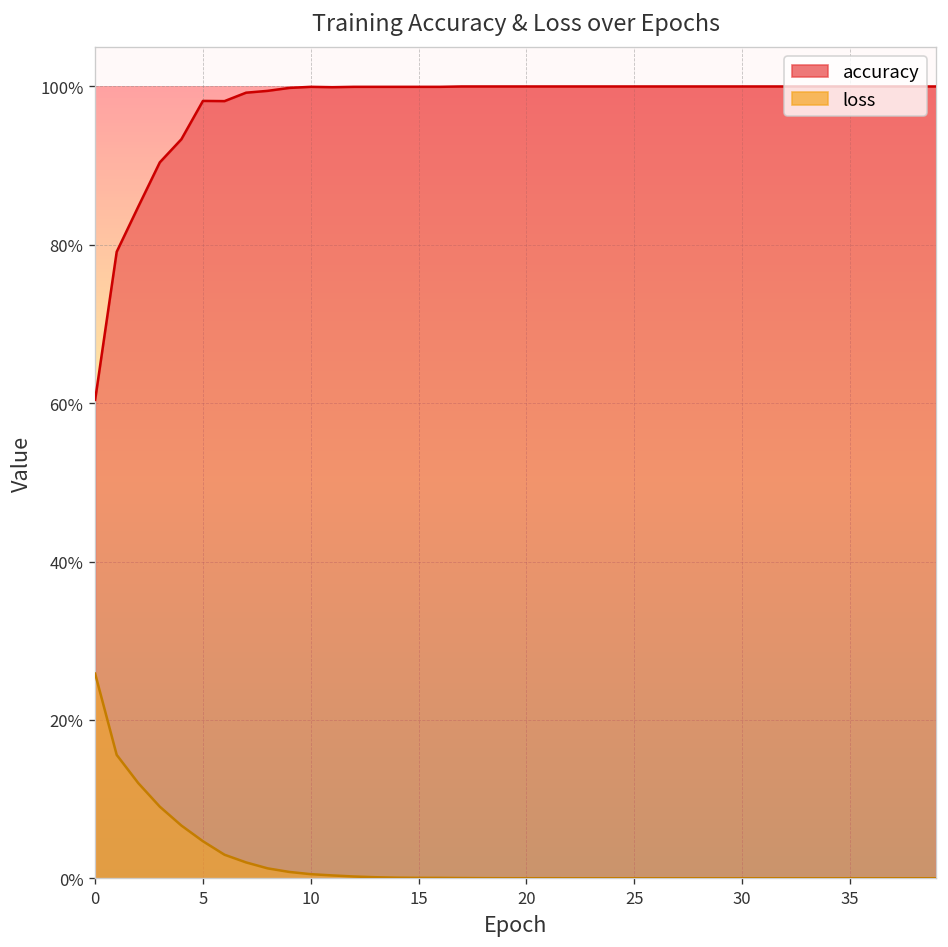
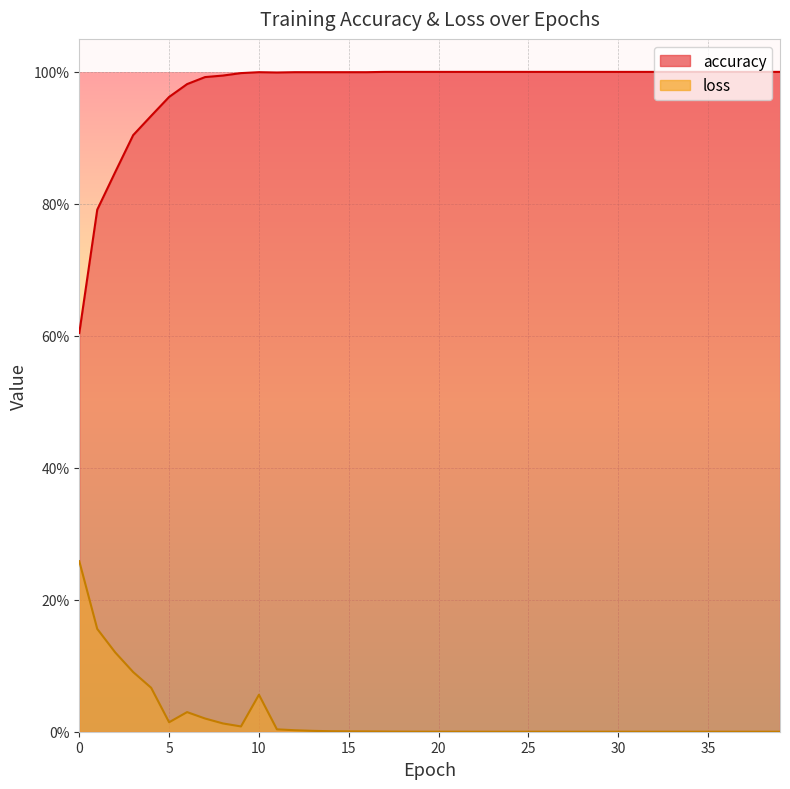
accuracy, 5: 98% -> 96%
loss, 5: 5% -> 1%
loss, 10: 1% -> 6%
